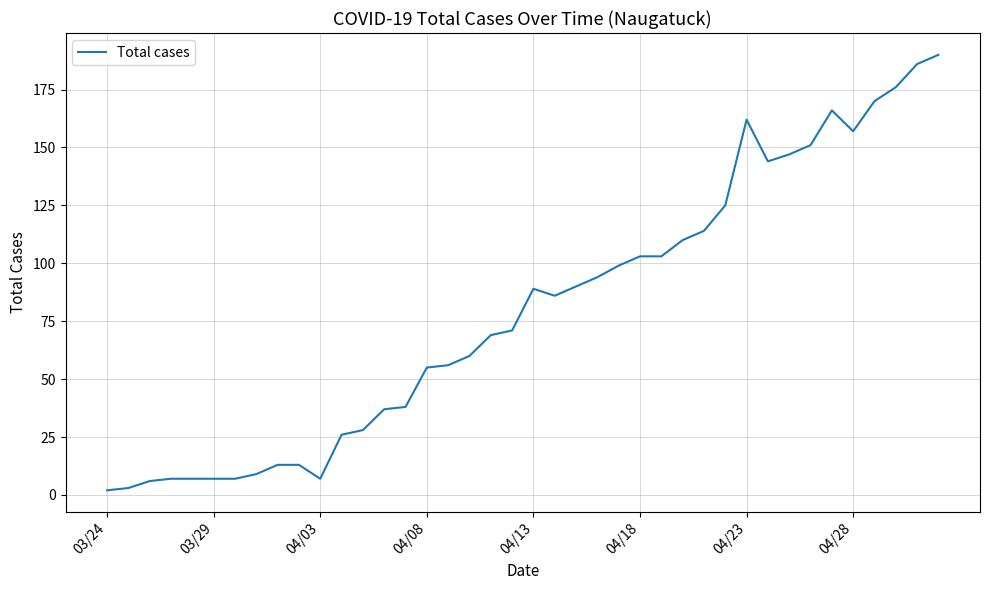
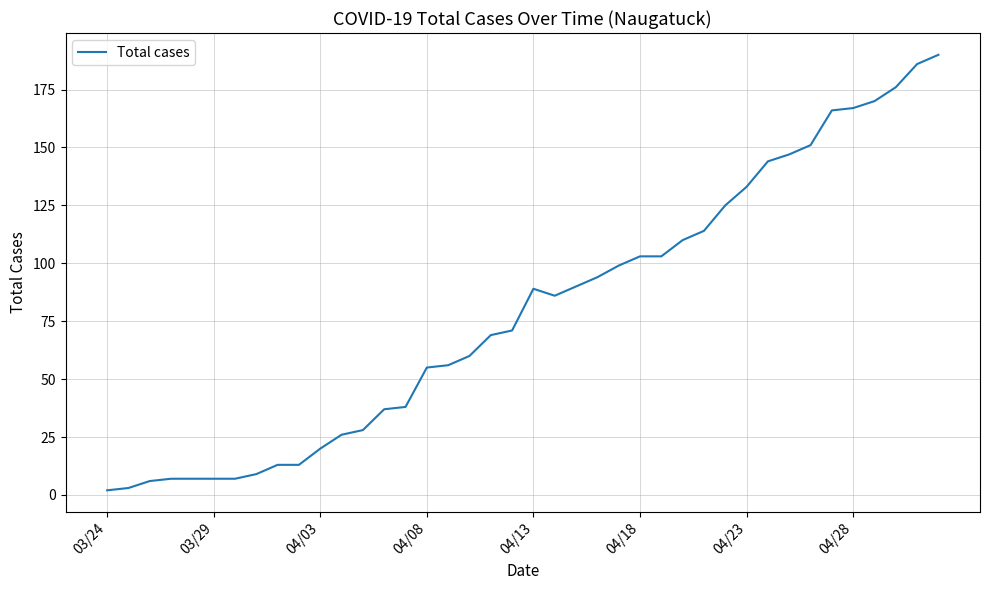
04/03: 7 -> 20
04/23: 162 -> 133
04/28: 157 -> 167
